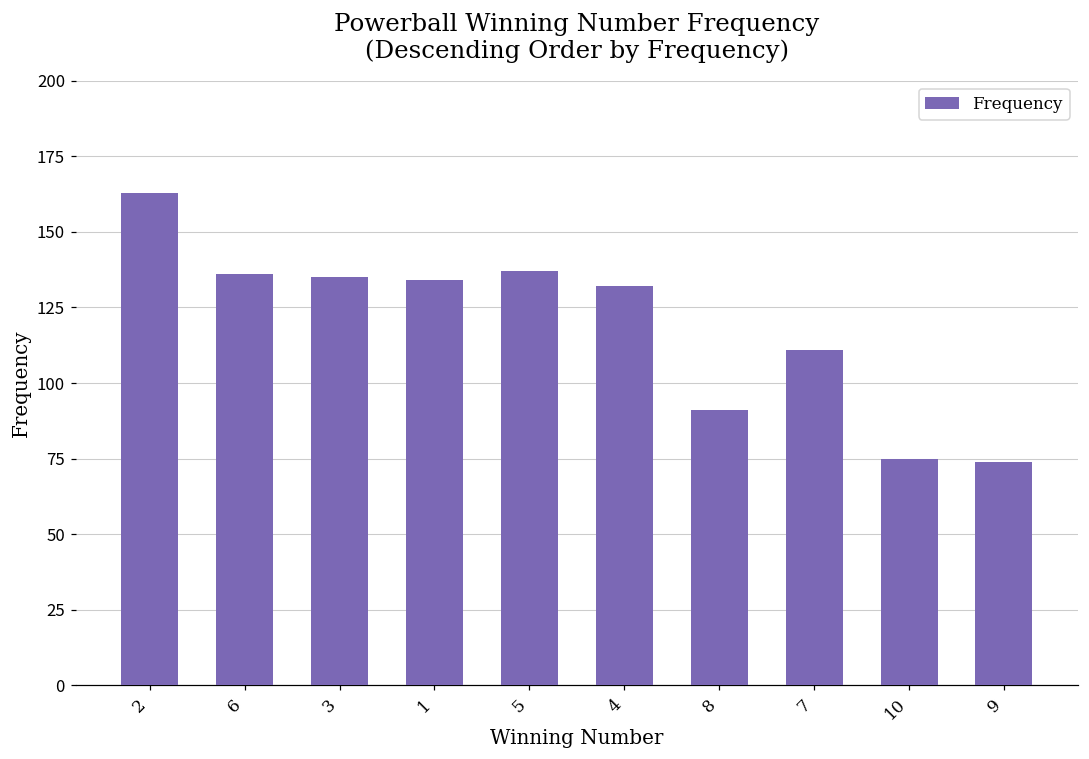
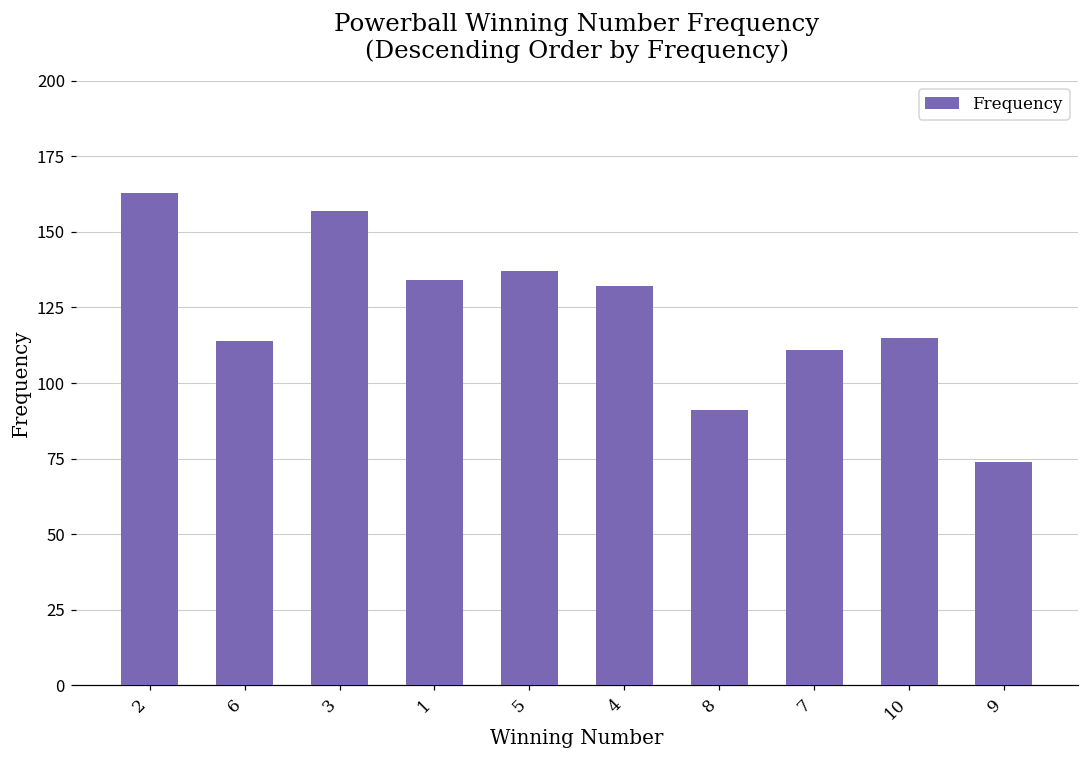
6: 136 -> 114
3: 135 -> 157
10: 75 -> 115
